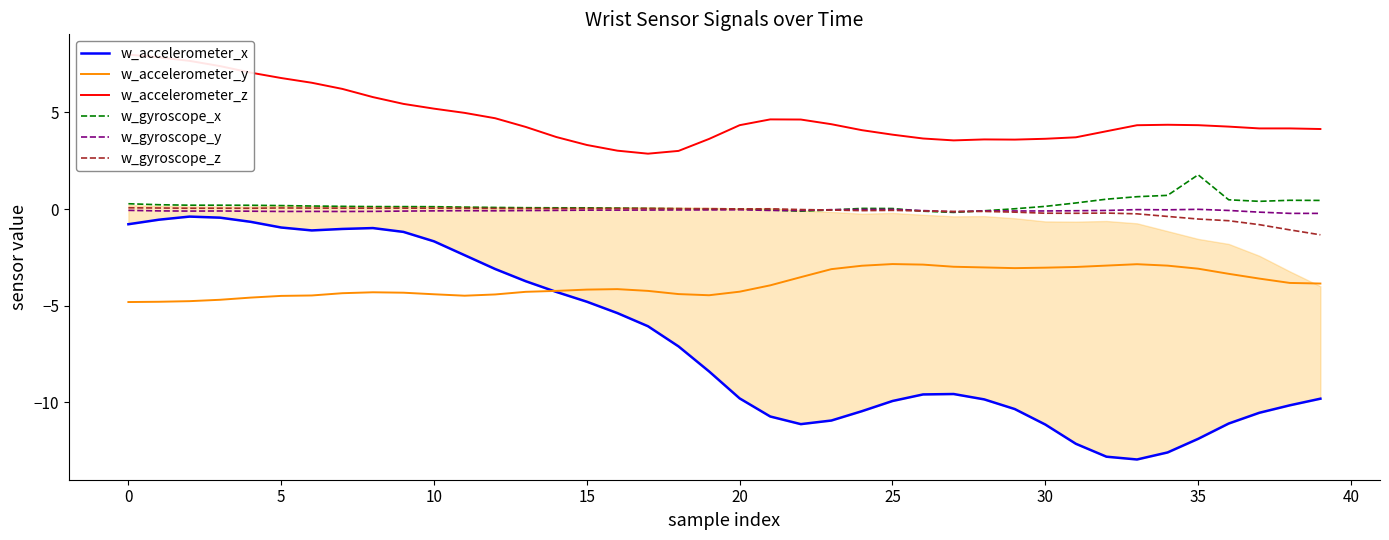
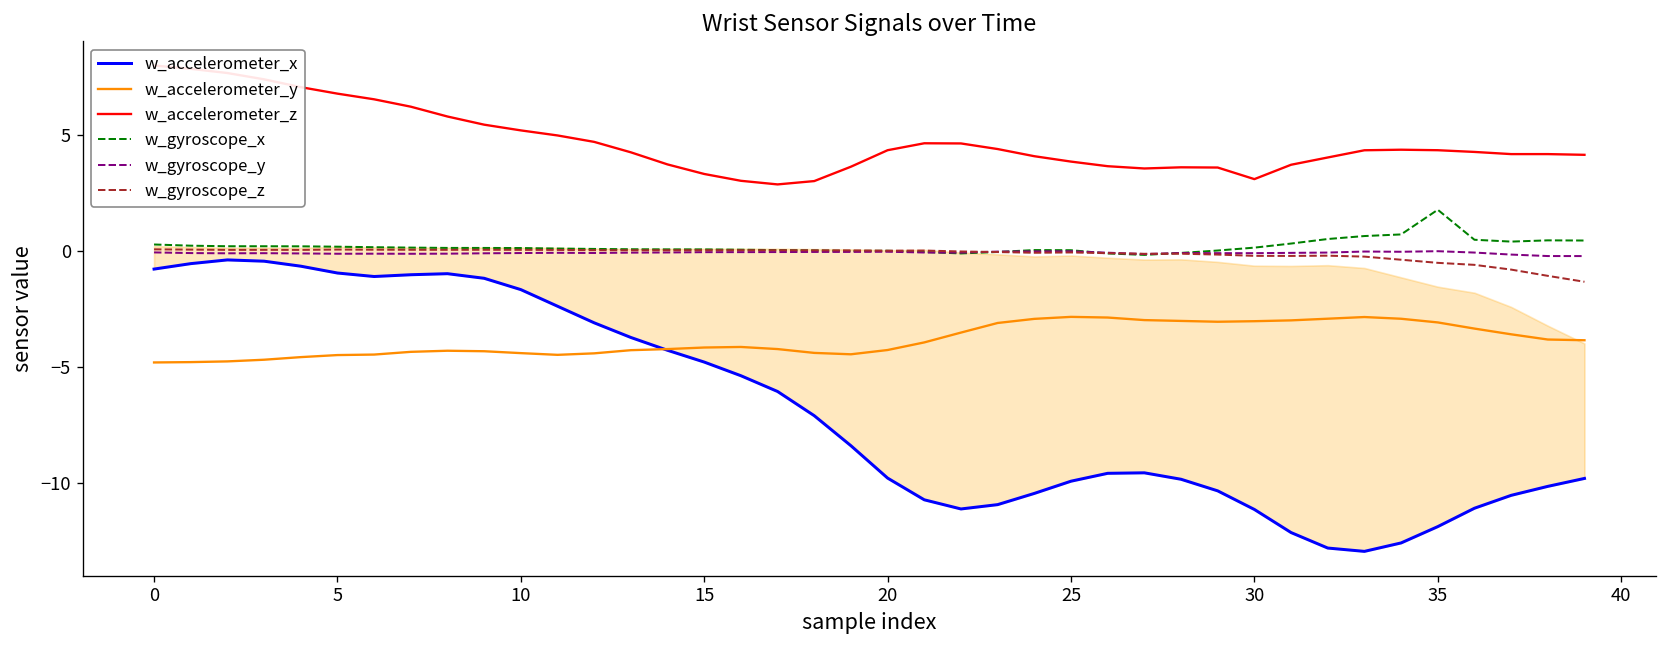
w_accelerometer_z, 30: 3.6 -> 3.1
